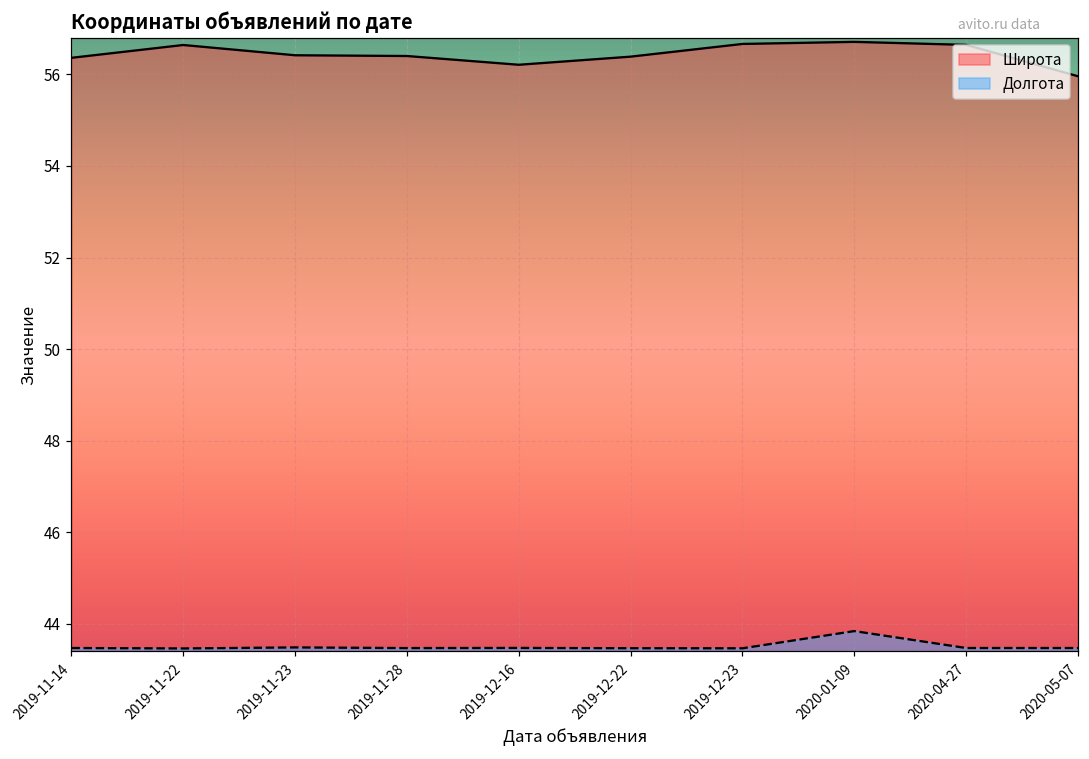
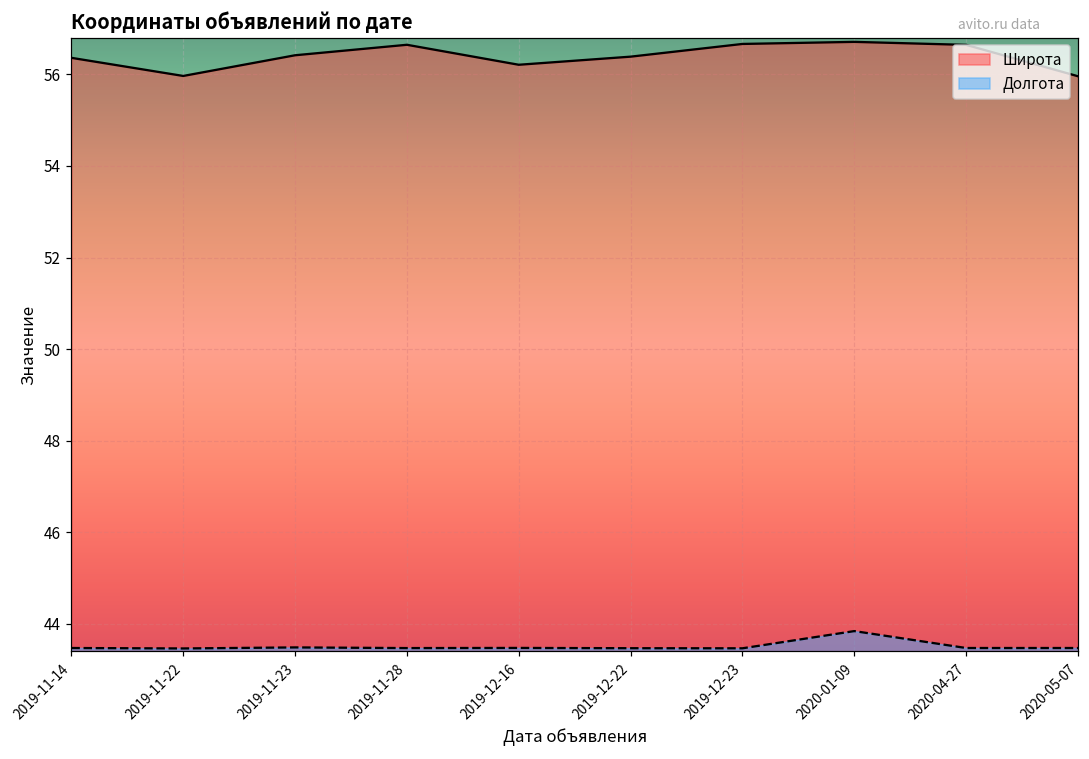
Широта, 2019-11-22: 56.6 -> 56.0
Широта, 2019-11-28: 56.4 -> 56.6
